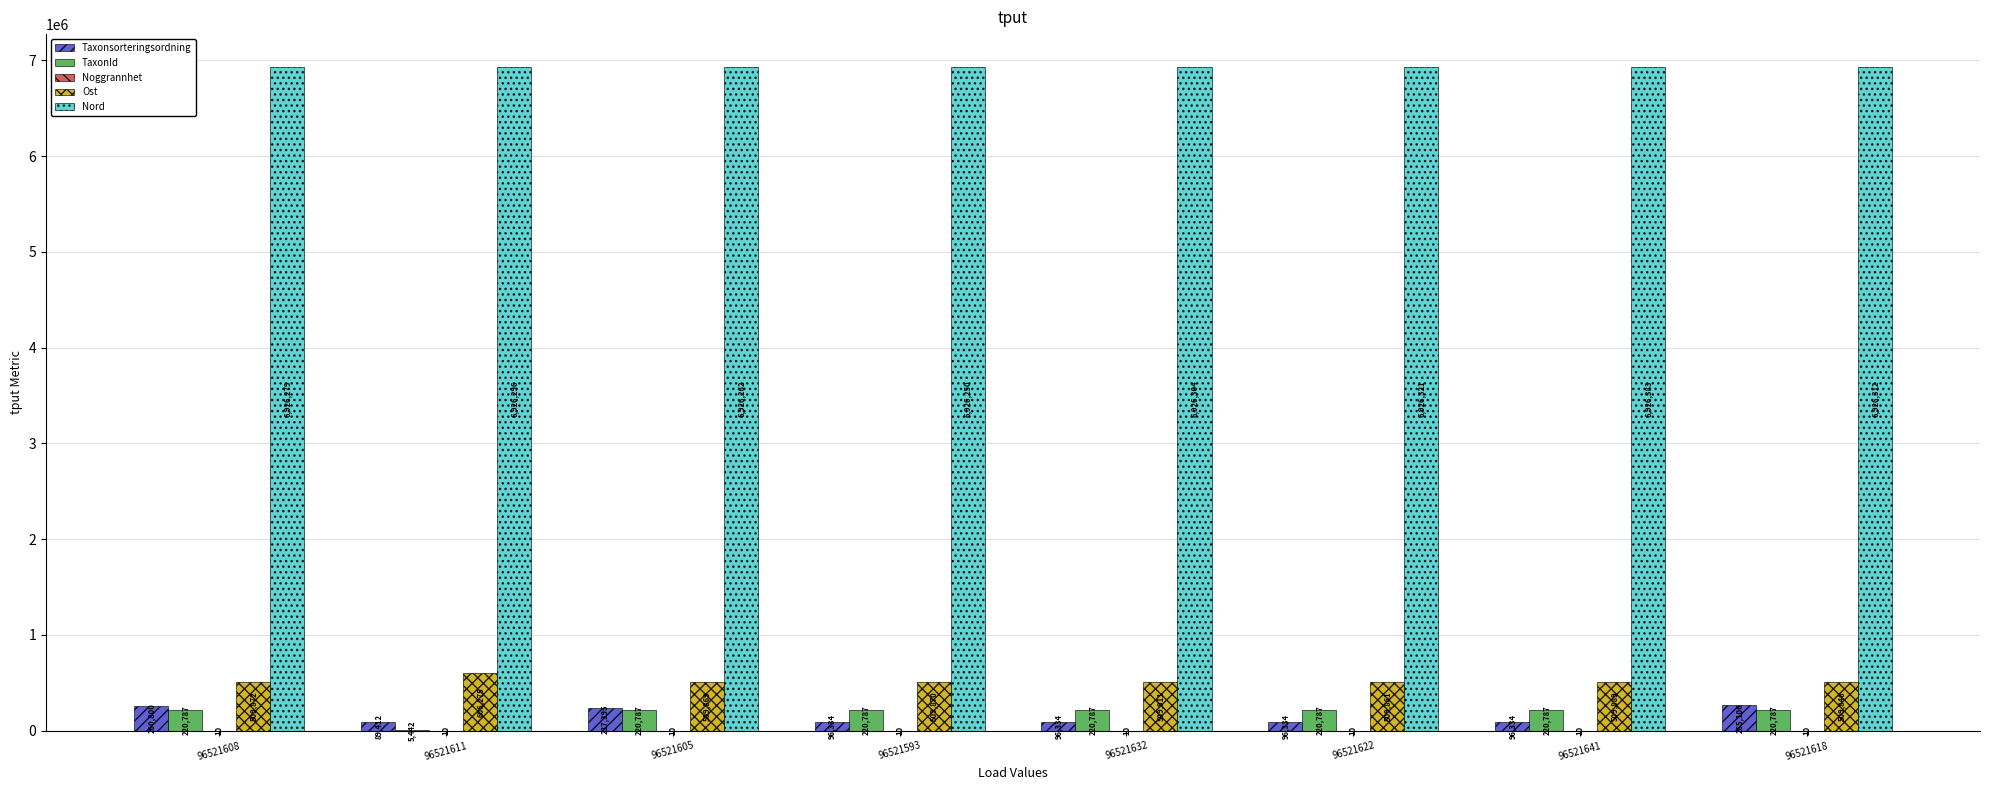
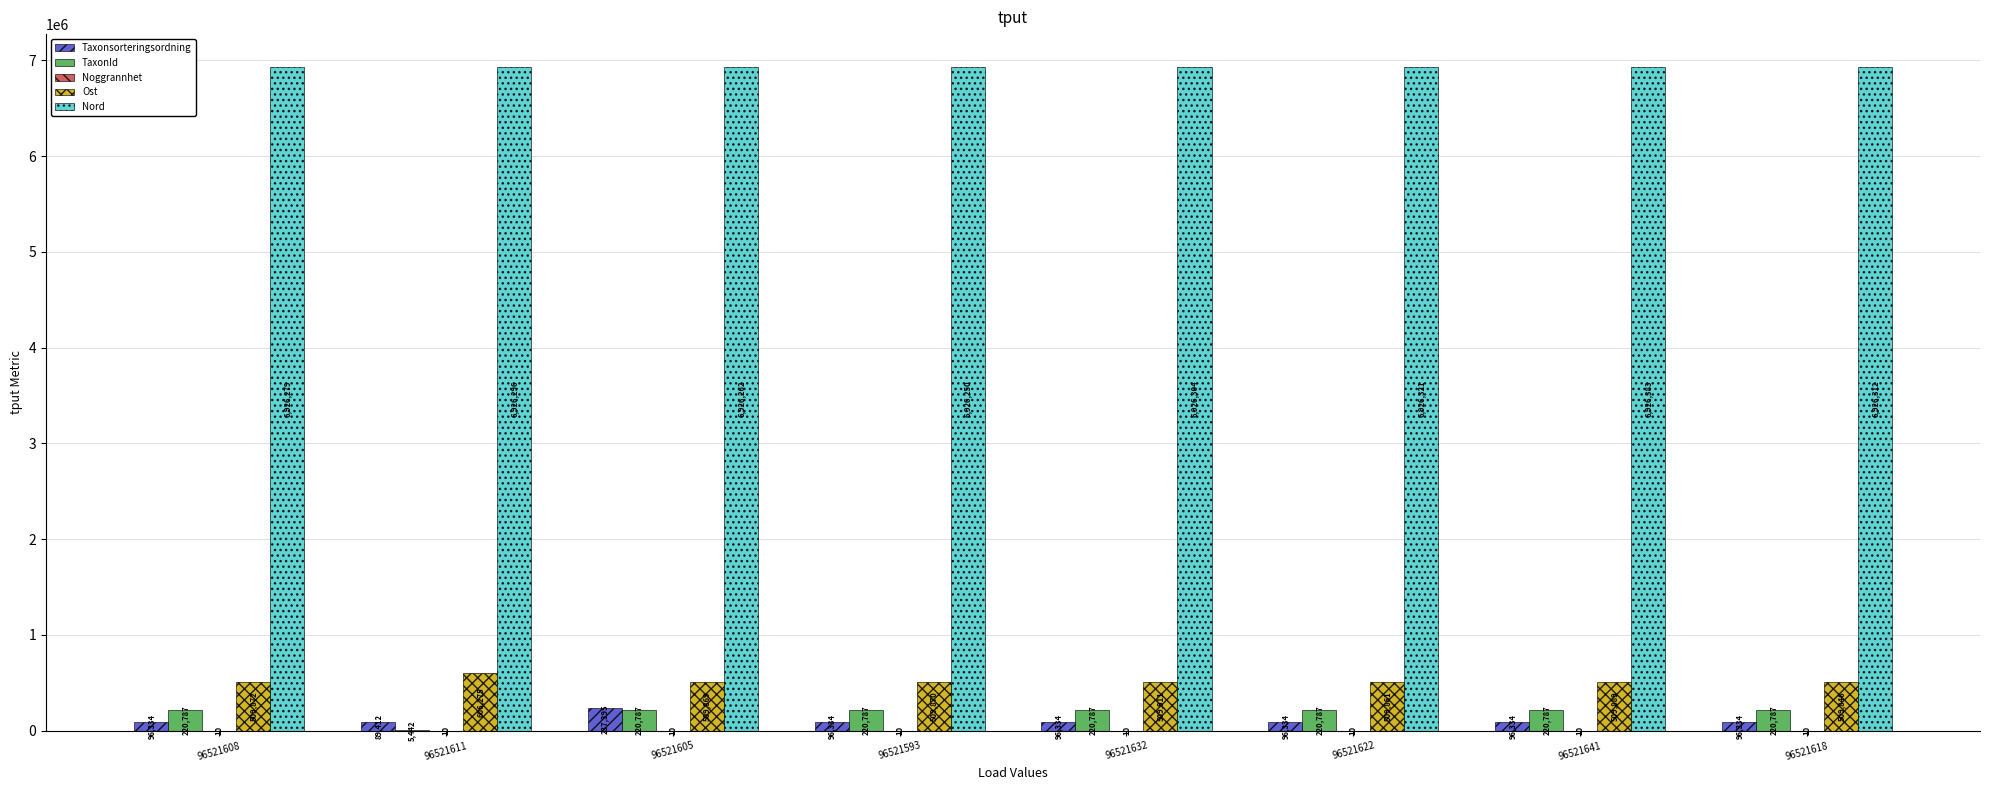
Taxonsorteringsordning, 96521608: 260,800 -> 96,334
Taxonsorteringsordning, 96521618: 265,106 -> 96,334
